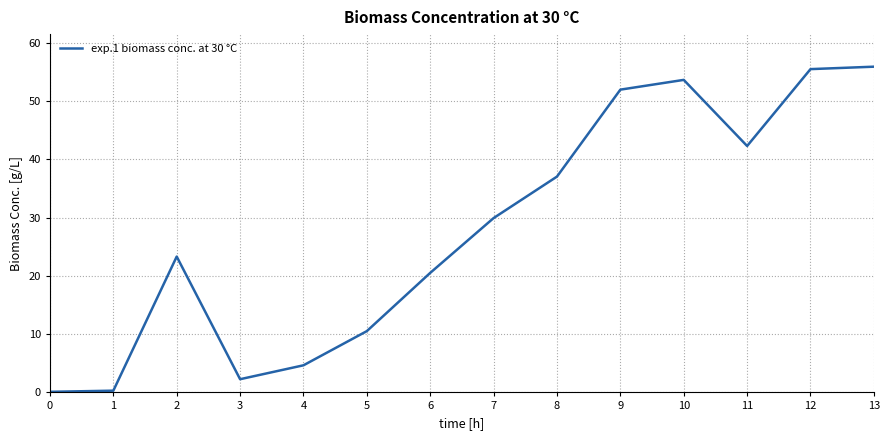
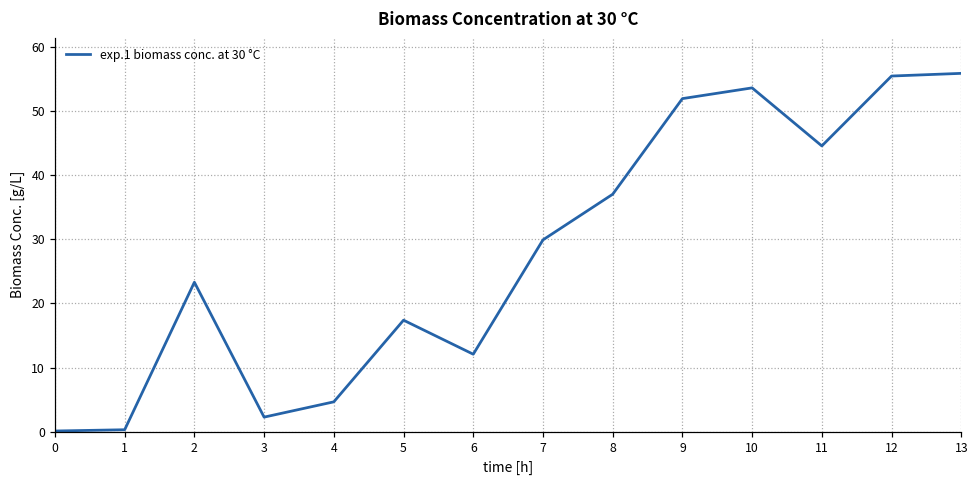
5: 11 -> 17
6: 21 -> 12
11: 42 -> 45
